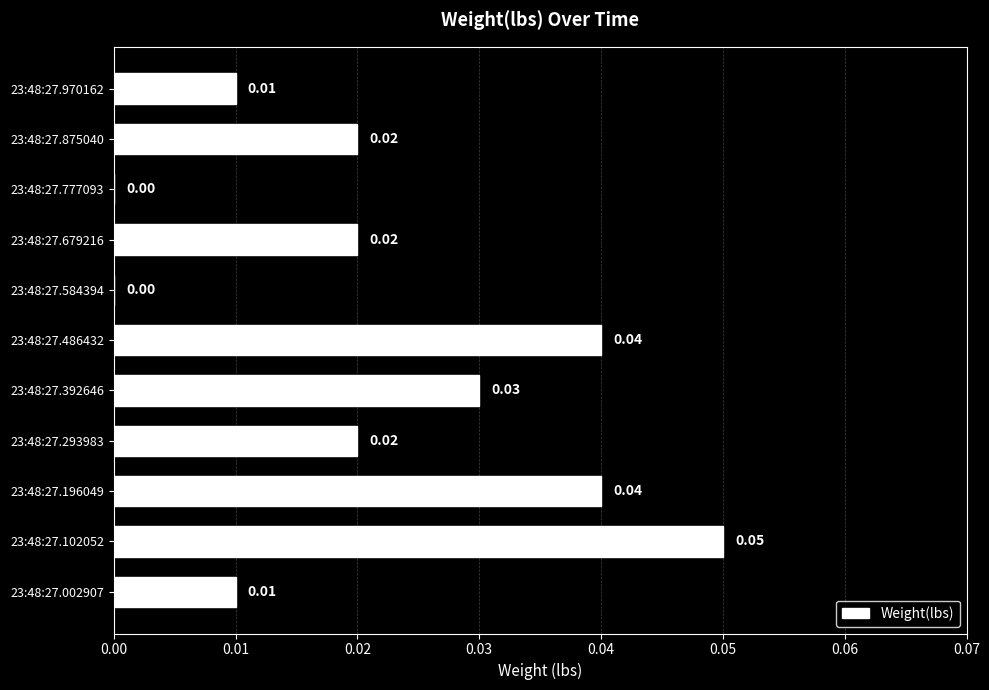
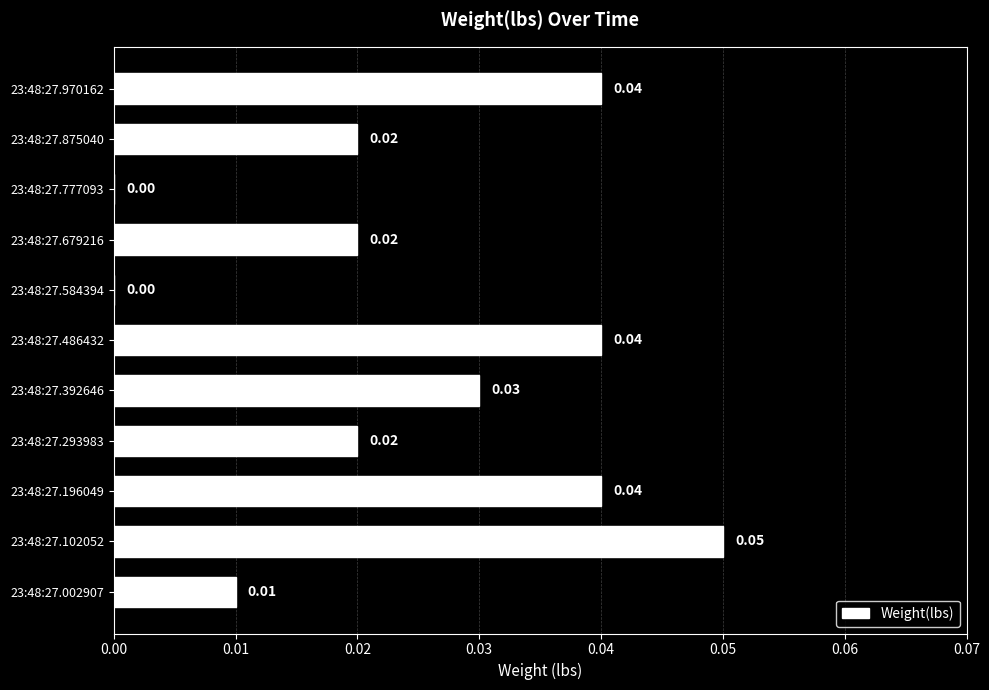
23:48:27.970162: 0.01 -> 0.04
